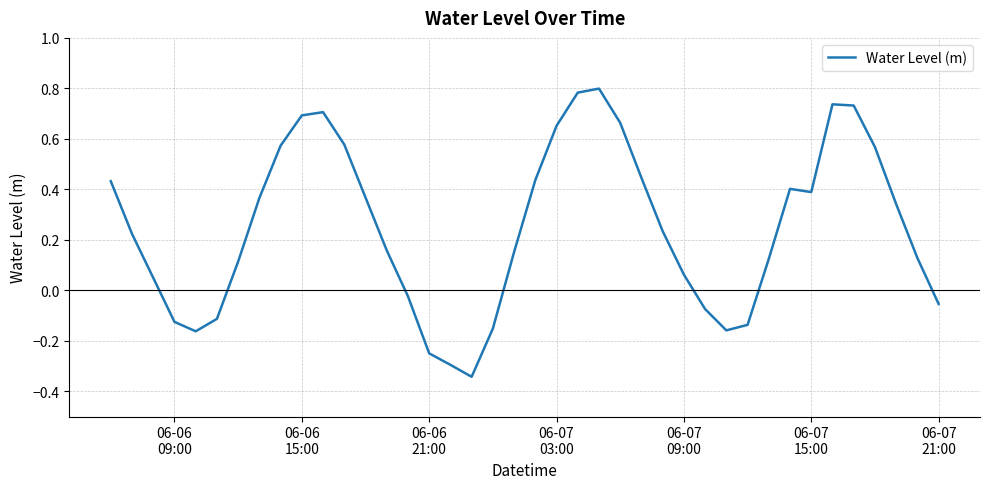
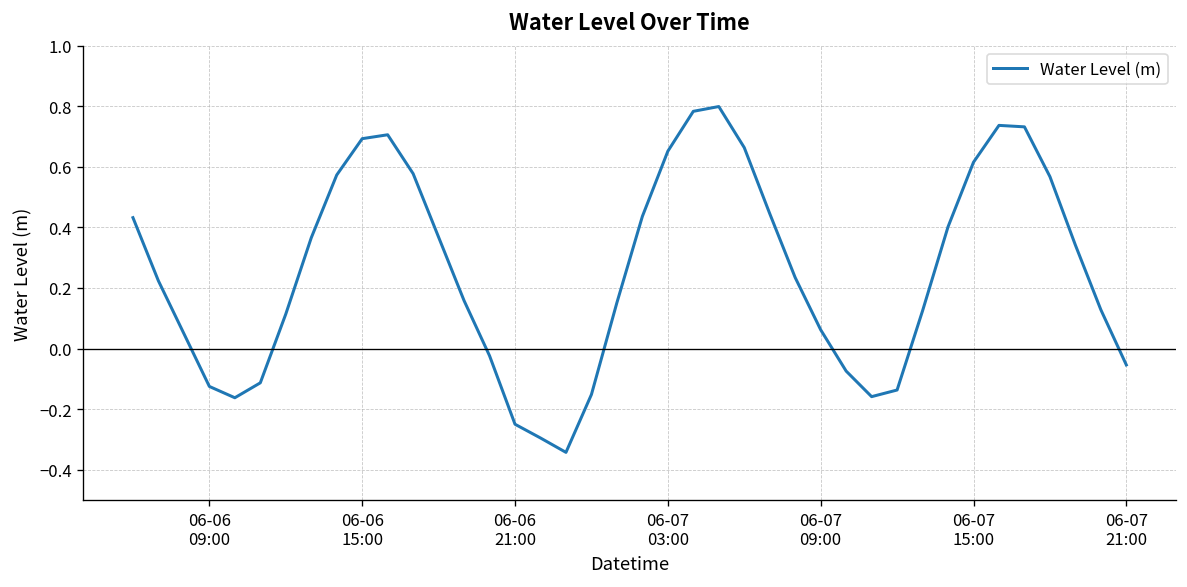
06-07 15:00: 0.39 -> 0.62
